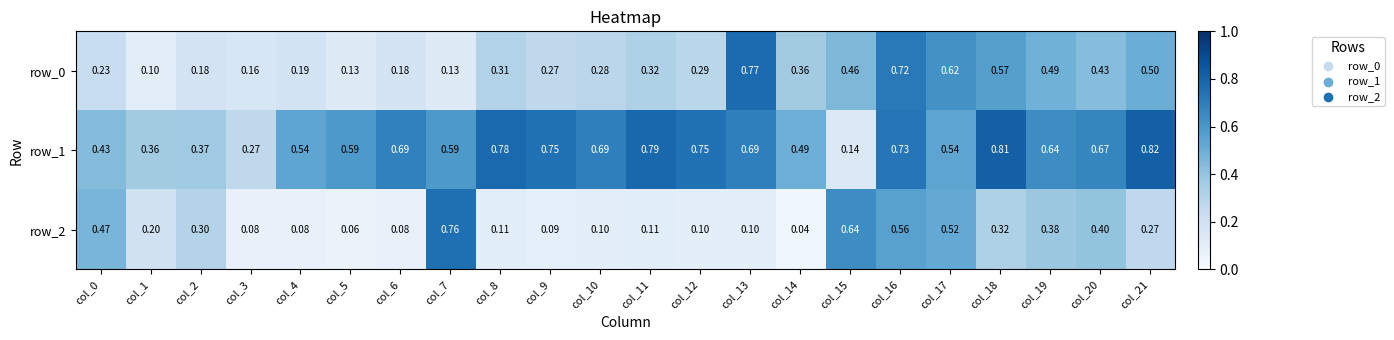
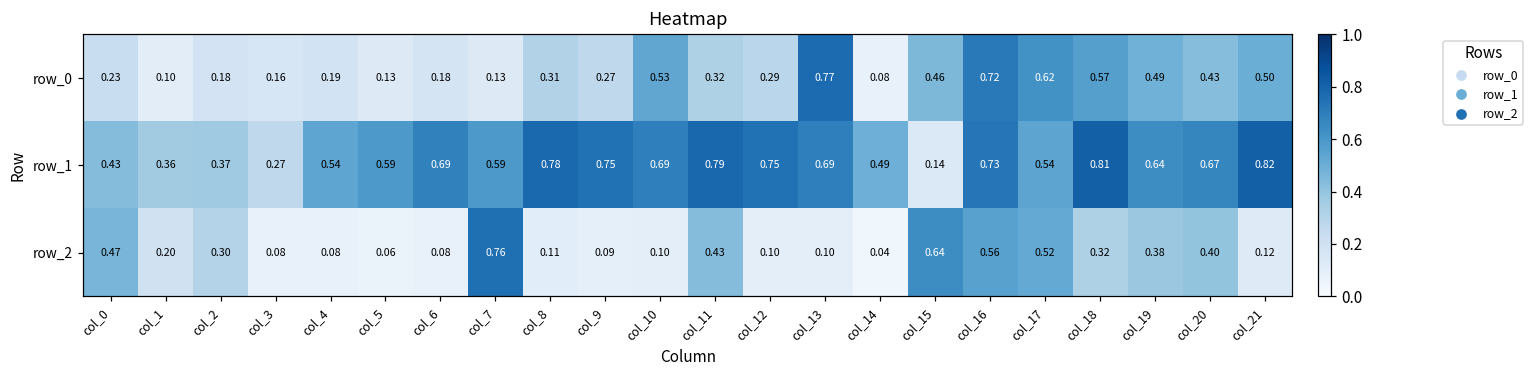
row_0, col_10: 0.28 -> 0.53
row_0, col_14: 0.36 -> 0.08
row_2, col_11: 0.11 -> 0.43
row_2, col_21: 0.27 -> 0.12
